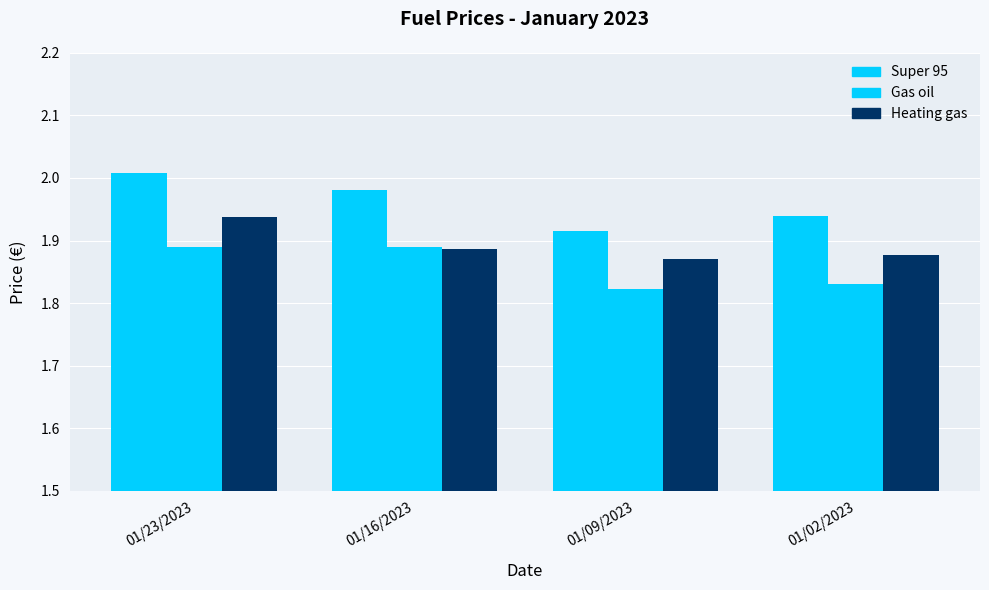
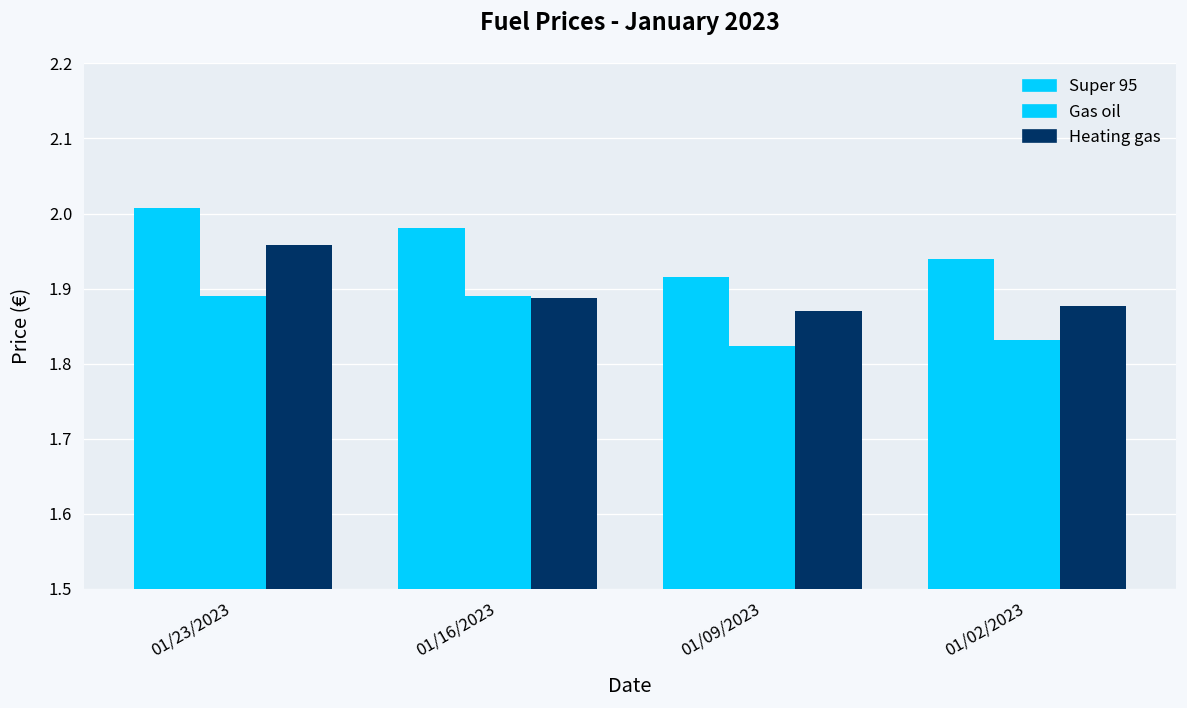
Heating gas, 01/23/2023: 1.94 -> 1.96
